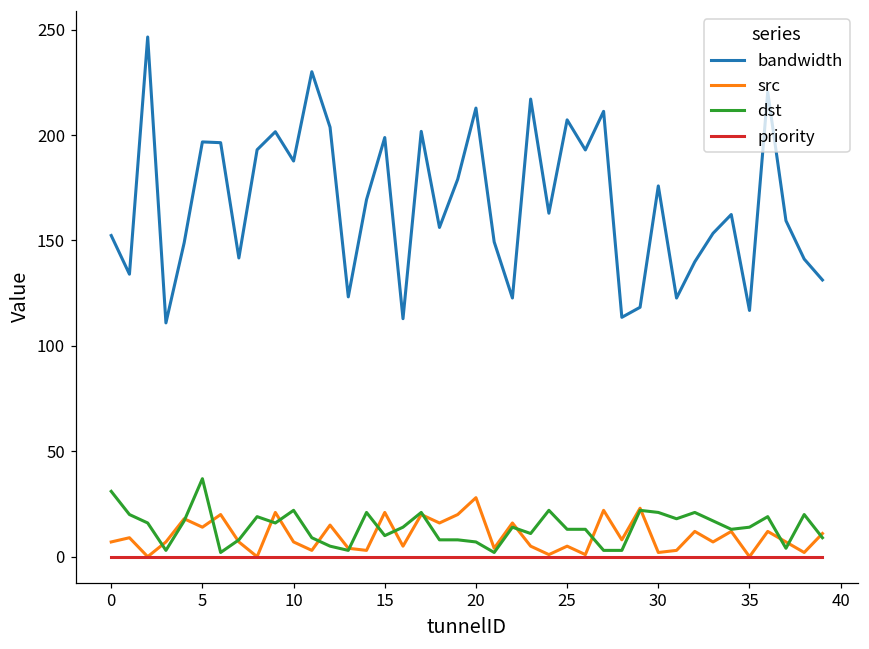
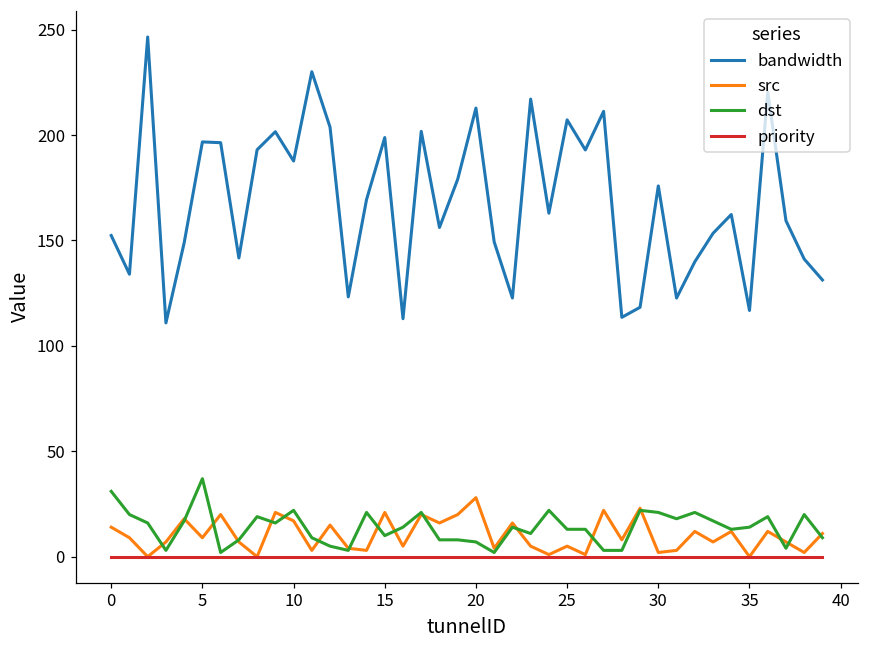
src, 0: 7 -> 14
src, 5: 14 -> 9
src, 10: 7 -> 17
